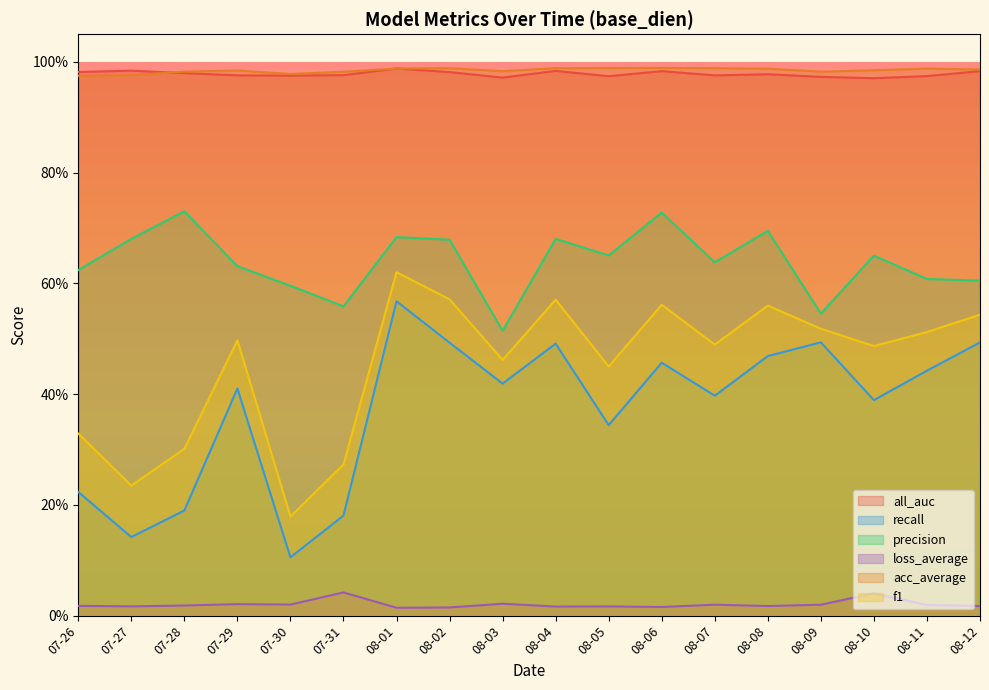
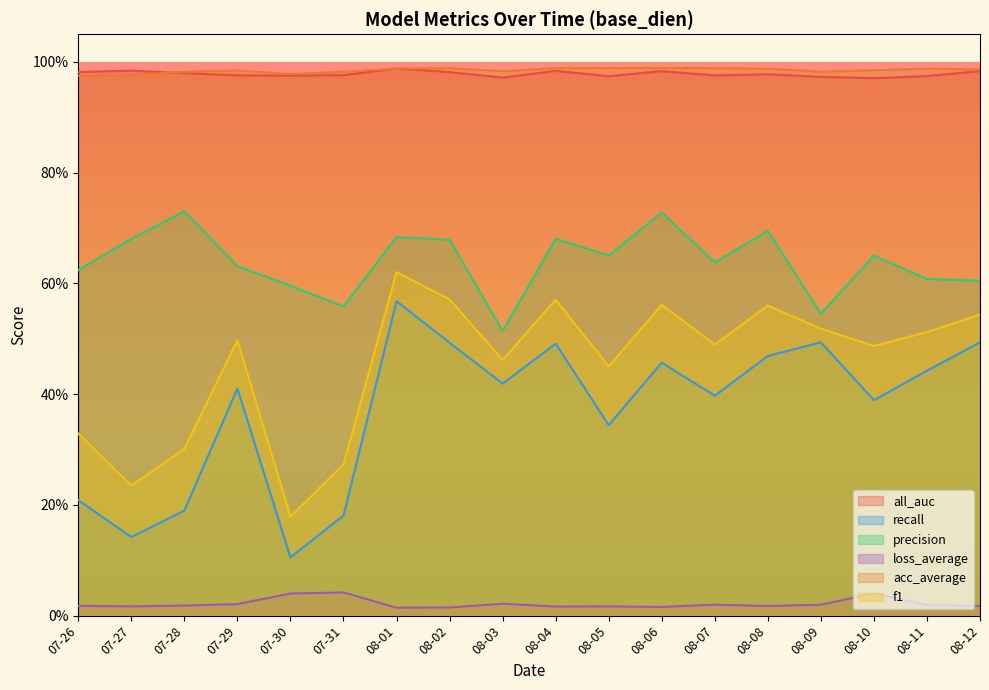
recall, 07-26: 22% -> 21%
loss_average, 07-30: 2% -> 4%
